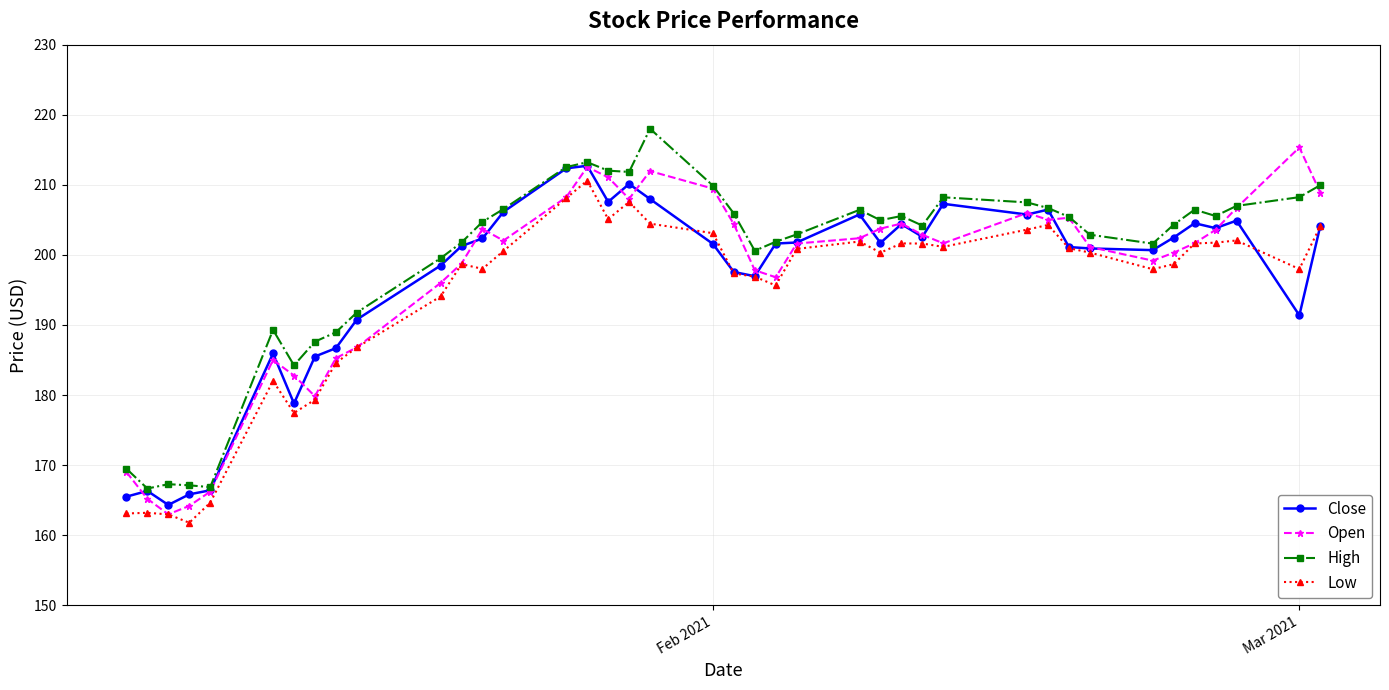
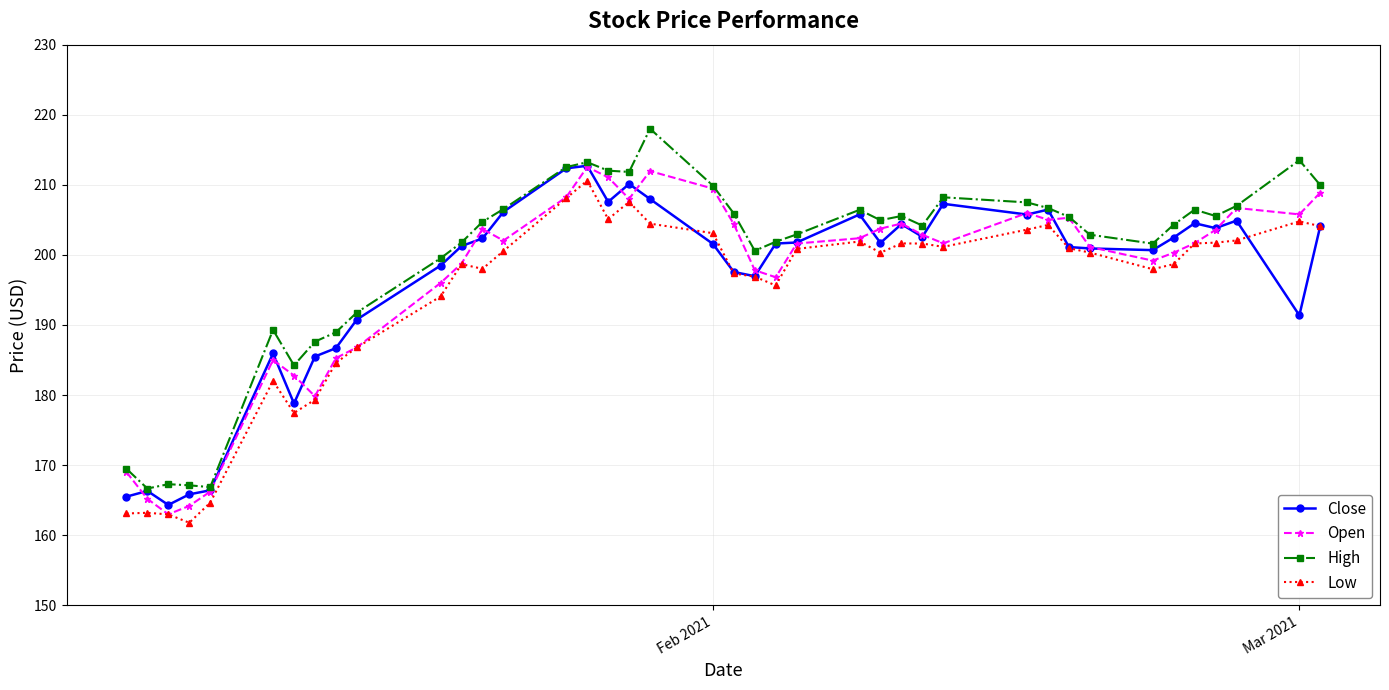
Open, Mar 2021: 215 -> 206
High, Mar 2021: 208 -> 214
Low, Mar 2021: 198 -> 205
